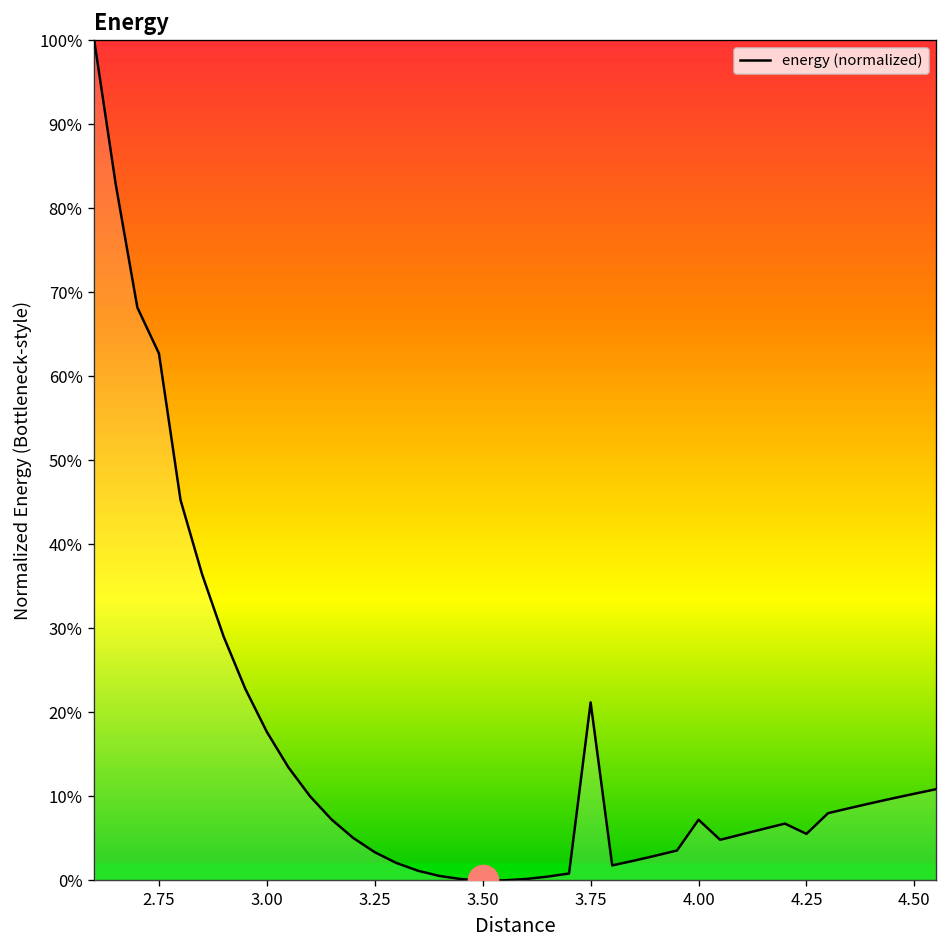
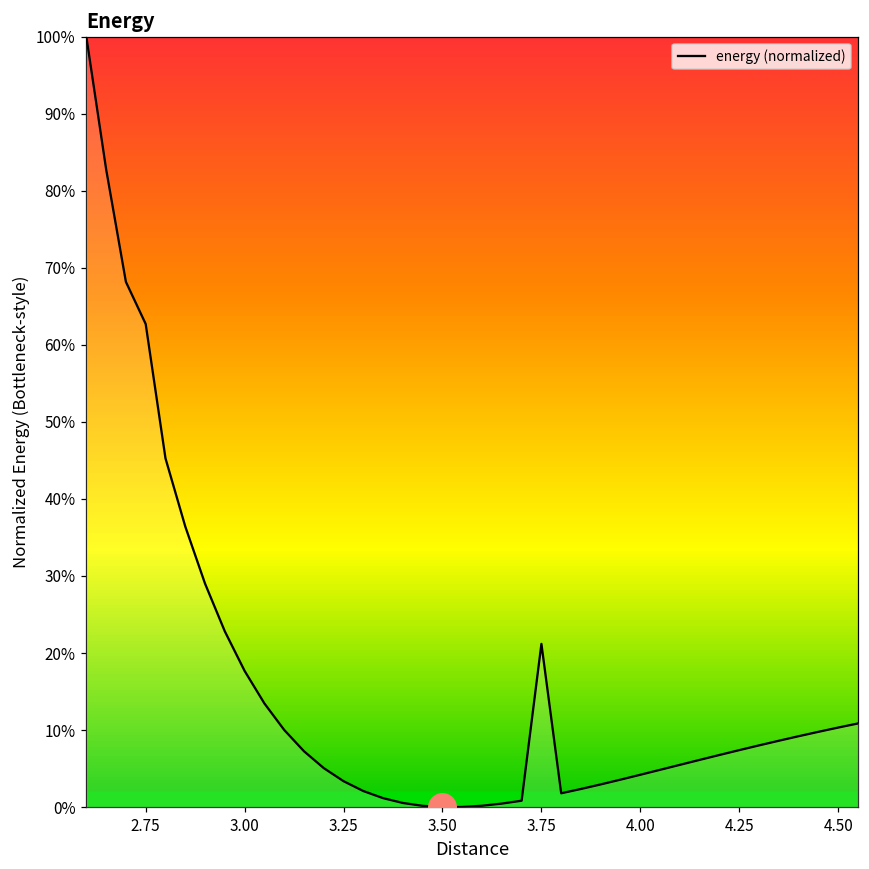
energy (normalized), 4.00: 7% -> 4%
energy (normalized), 4.25: 6% -> 7%
